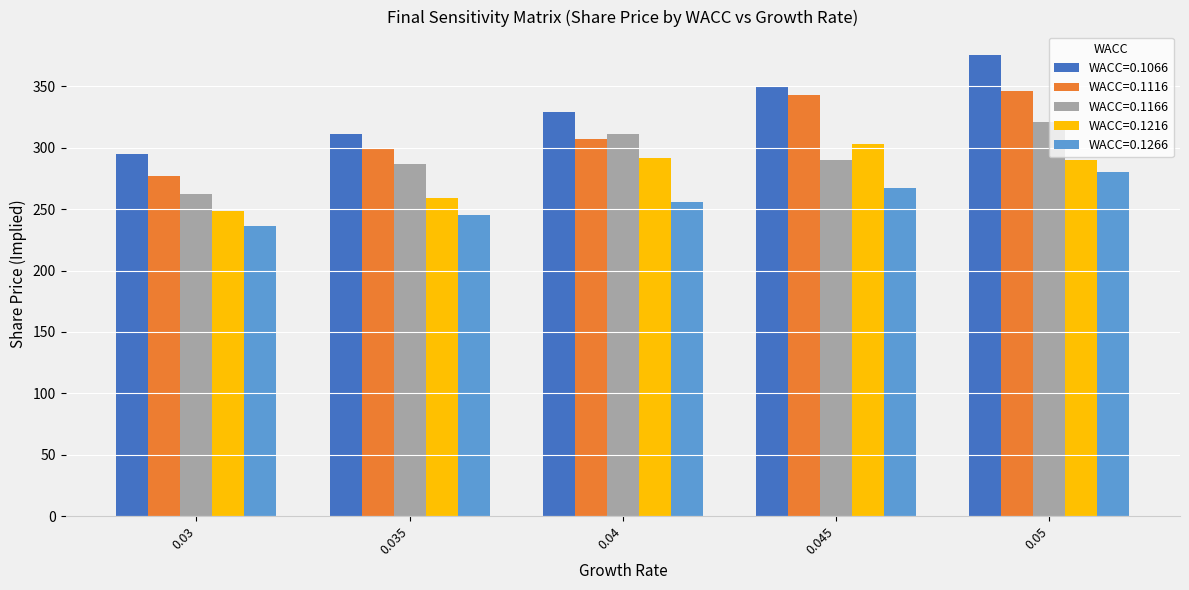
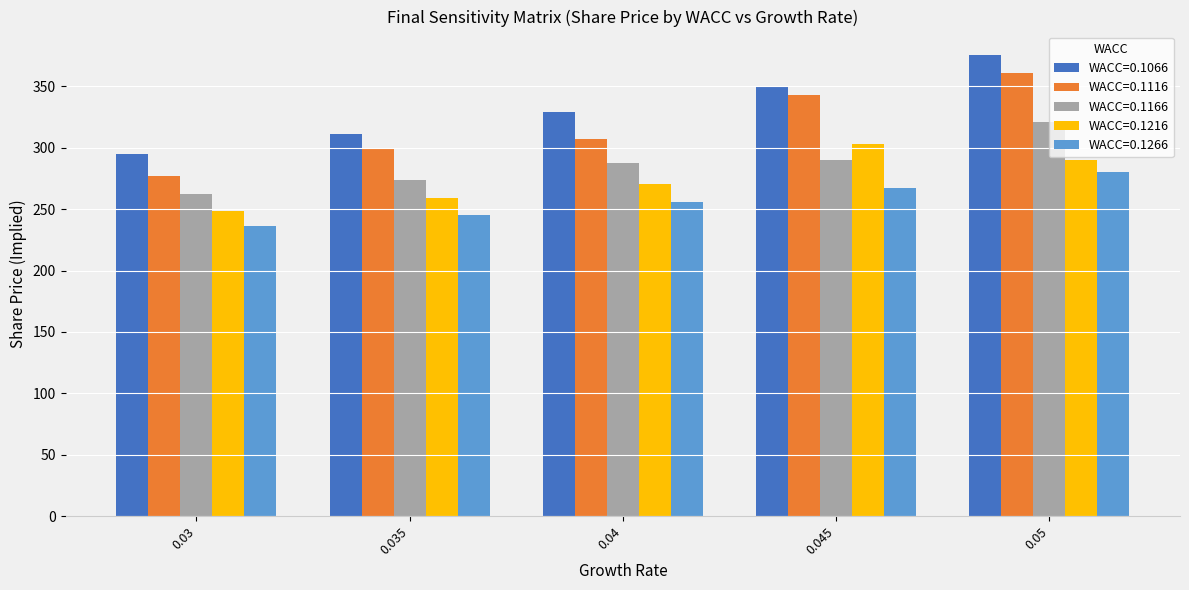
WACC=0.1166, 0.035: 286 -> 274
WACC=0.1166, 0.04: 311 -> 287
WACC=0.1216, 0.04: 291 -> 271
WACC=0.1116, 0.05: 346 -> 360
